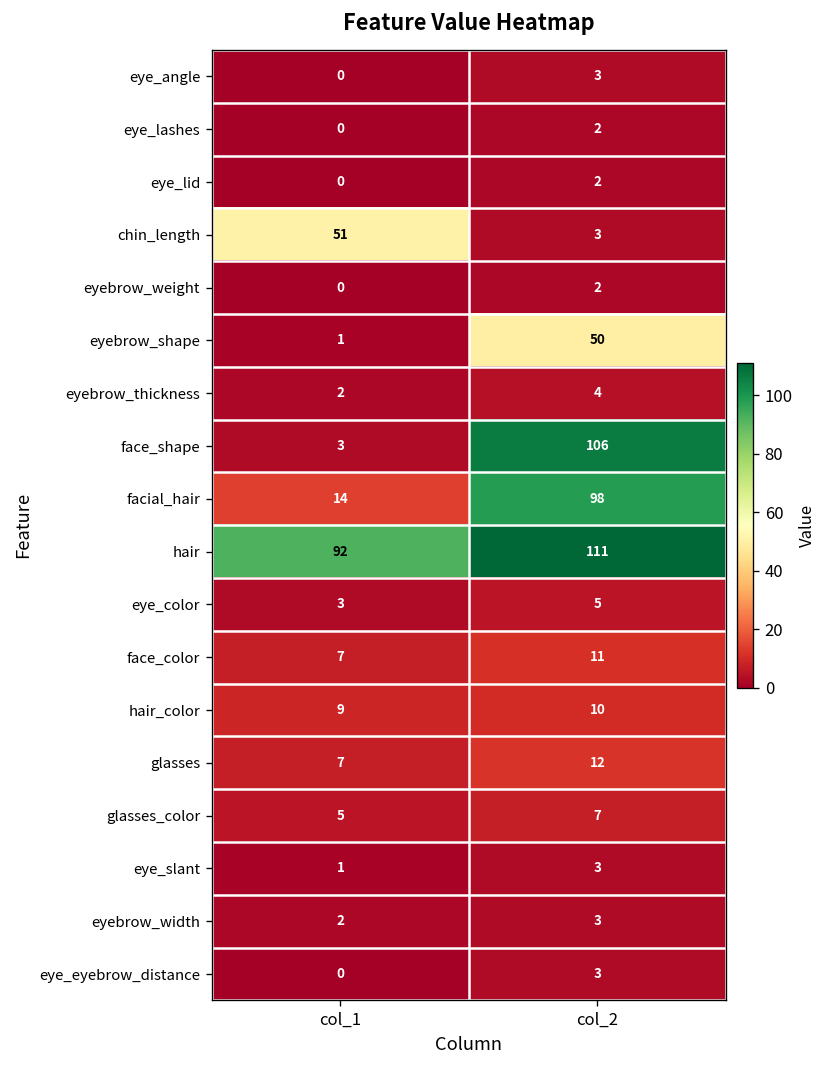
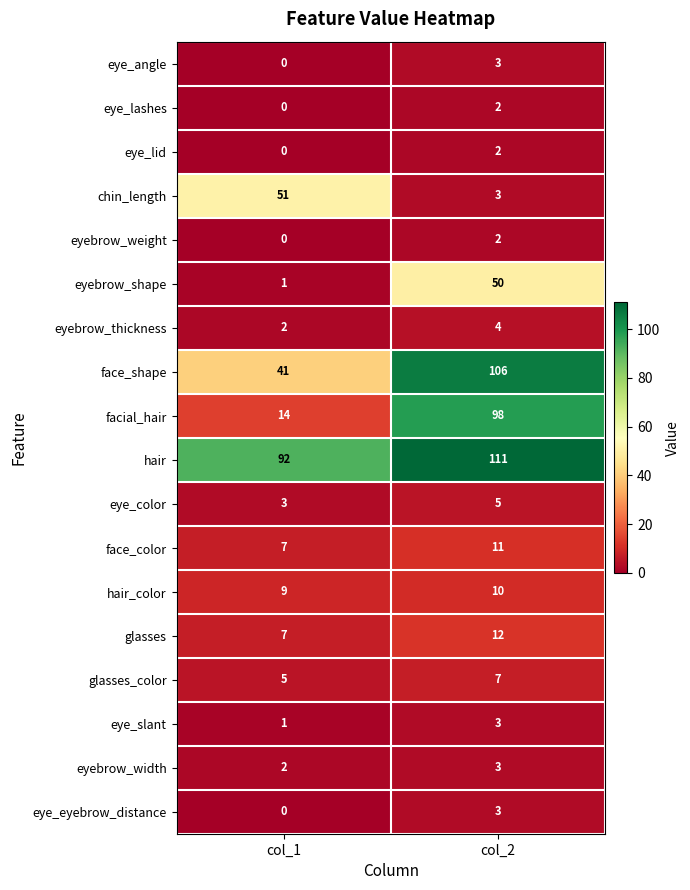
face_shape, col_1: 3 -> 41
